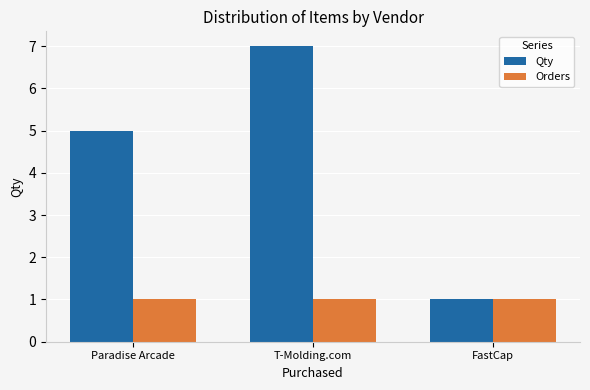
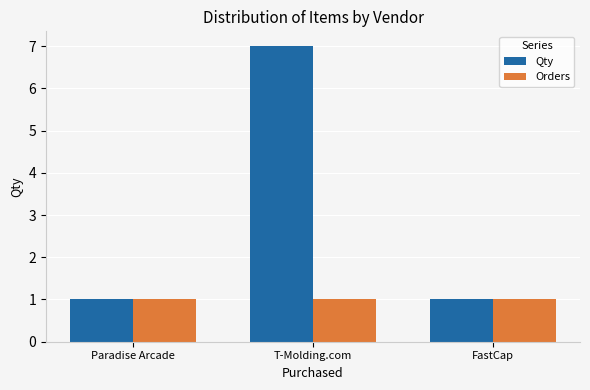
Qty, Paradise Arcade: 5 -> 1
